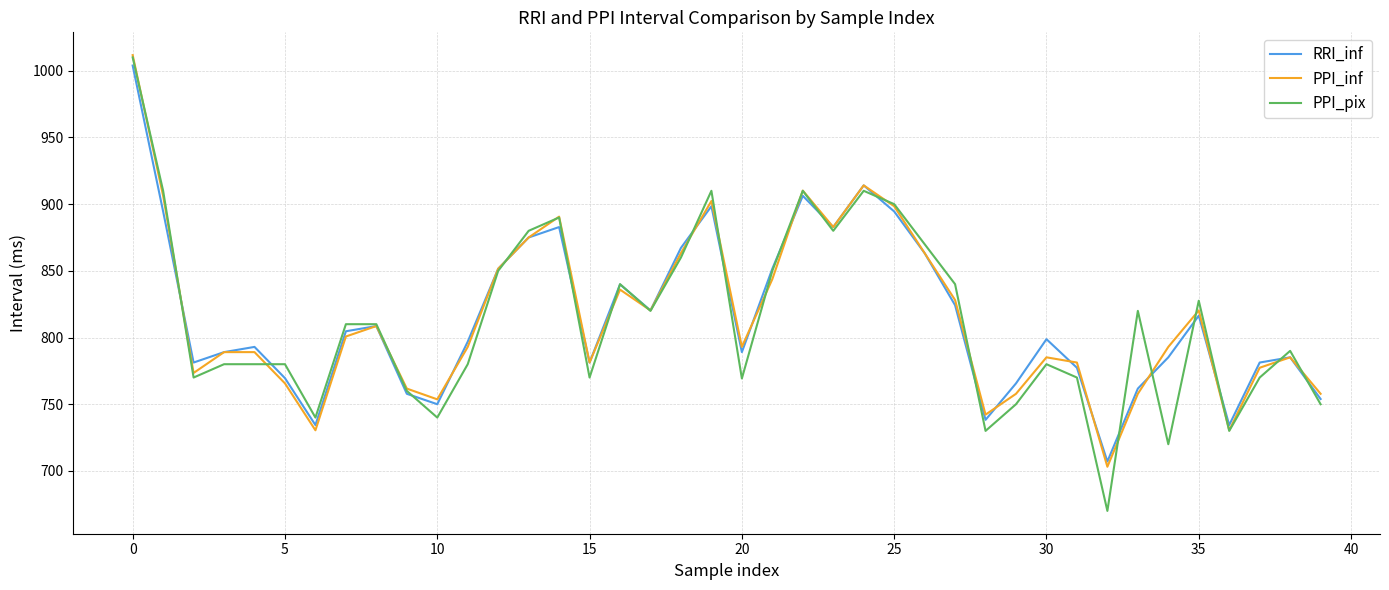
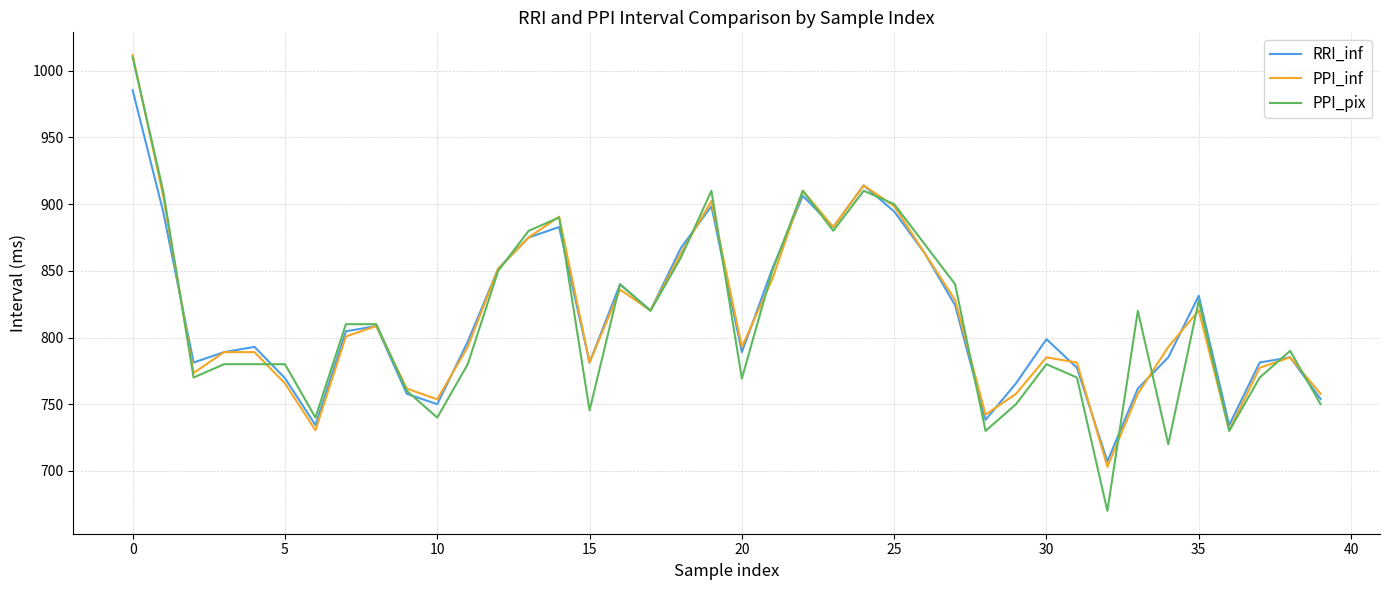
RRI_inf, 0: 1004 -> 985
PPI_pix, 15: 770 -> 745
RRI_inf, 35: 816 -> 831
